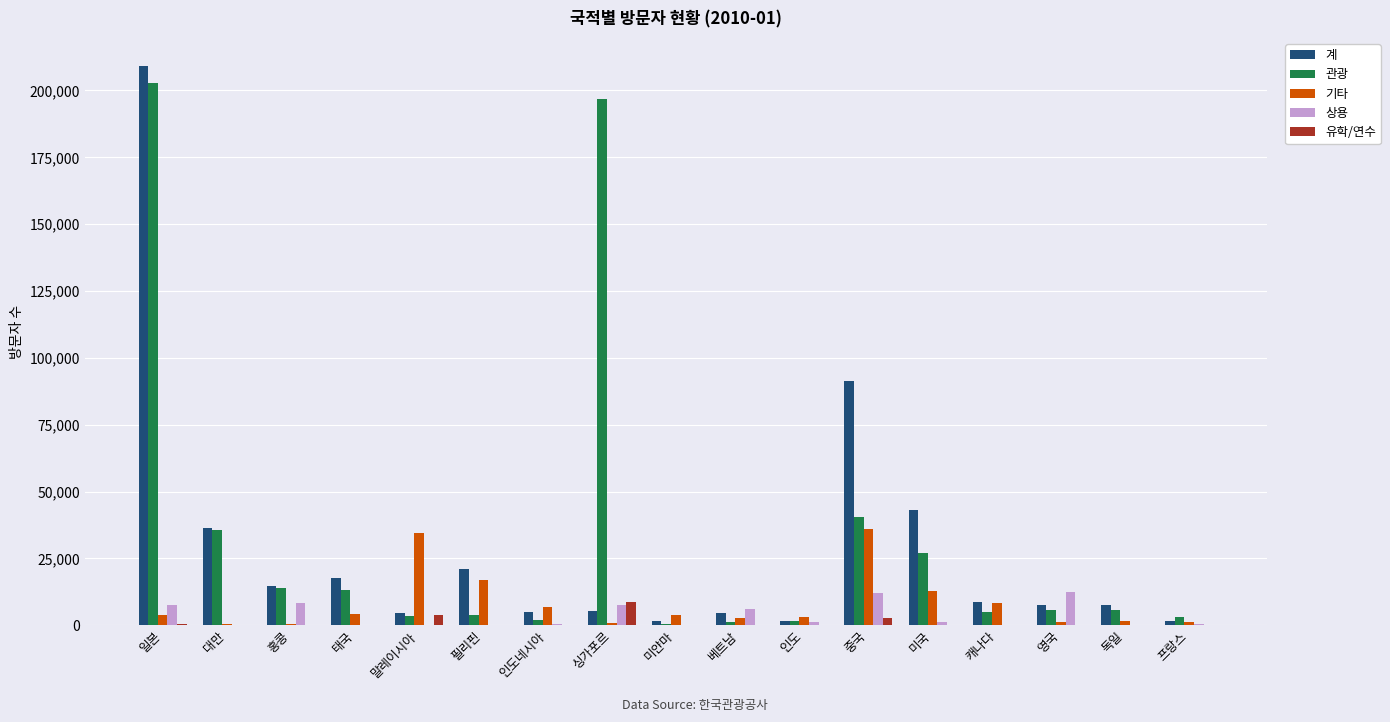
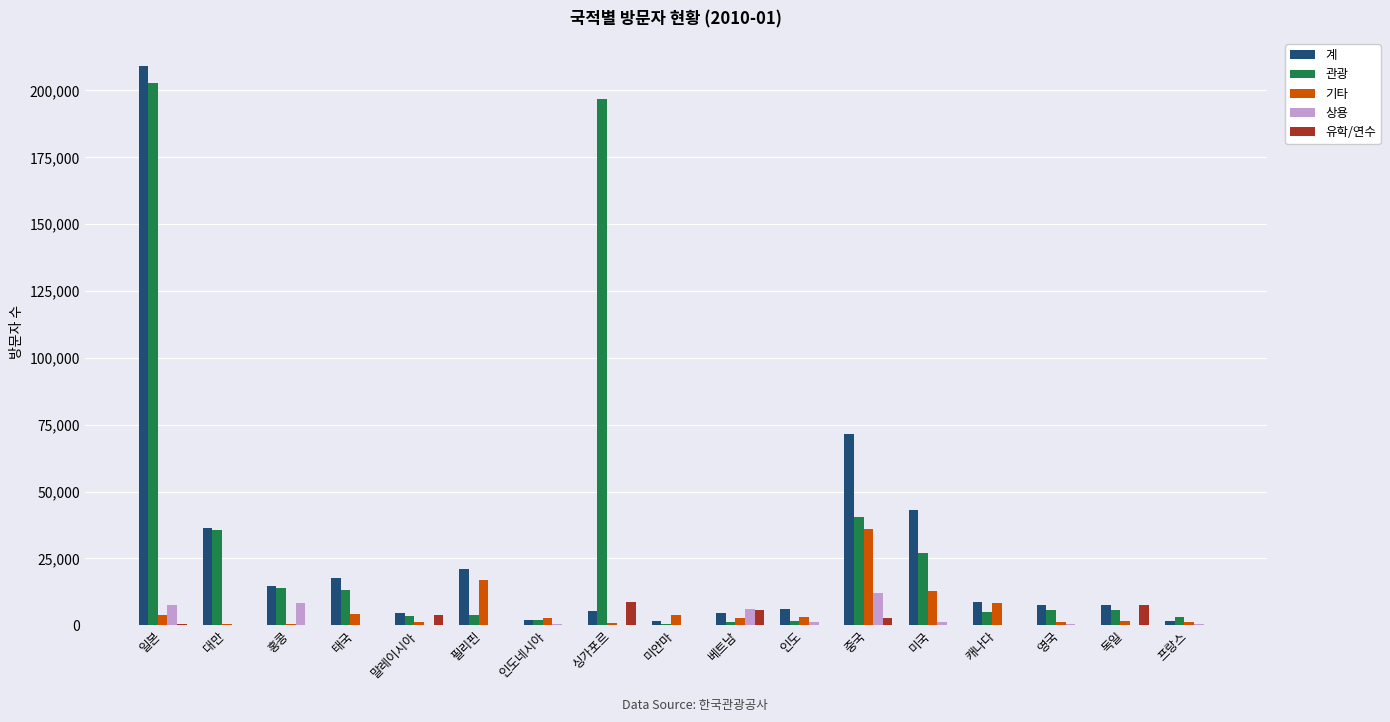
기타, 말레이시아: 35,000 -> 1,000
계, 인도네시아: 5,000 -> 2,000
기타, 인도네시아: 7,000 -> 3,000
상용, 싱가포르: 7,000 -> 0
유학/연수, 베트남: 0 -> 6,000
계, 인도: 2,000 -> 6,000
계, 중국: 91,000 -> 72,000
상용, 영국: 13,000 -> 0
유학/연수, 독일: 0 -> 8,000
